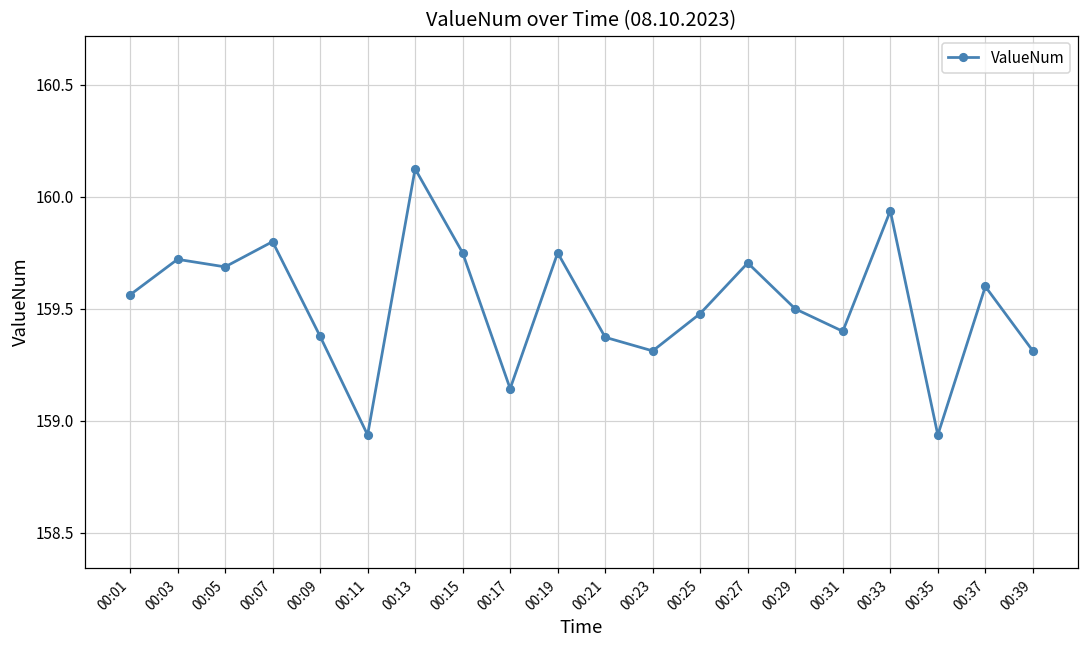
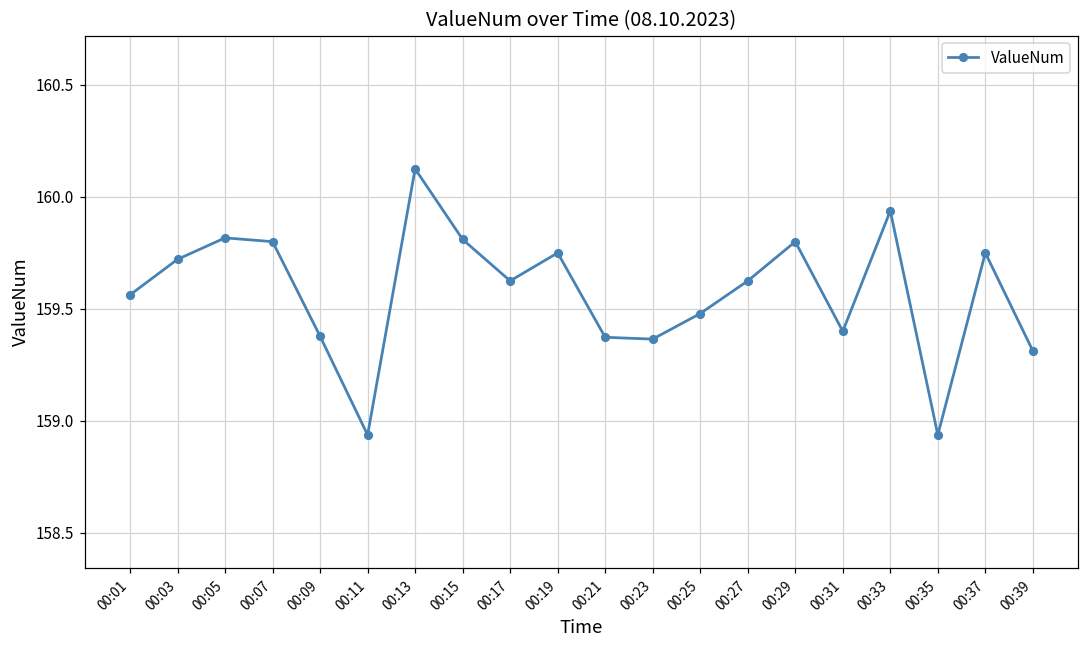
00:05: 159.69 -> 159.82
00:15: 159.75 -> 159.81
00:17: 159.14 -> 159.63
00:23: 159.31 -> 159.37
00:27: 159.71 -> 159.63
00:29: 159.5 -> 159.8
00:37: 159.60 -> 159.75
